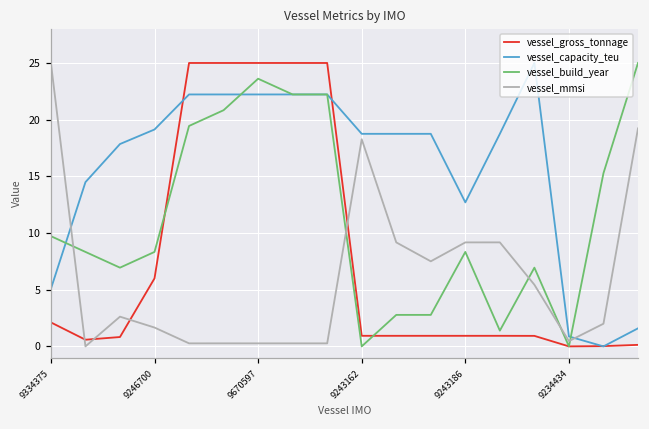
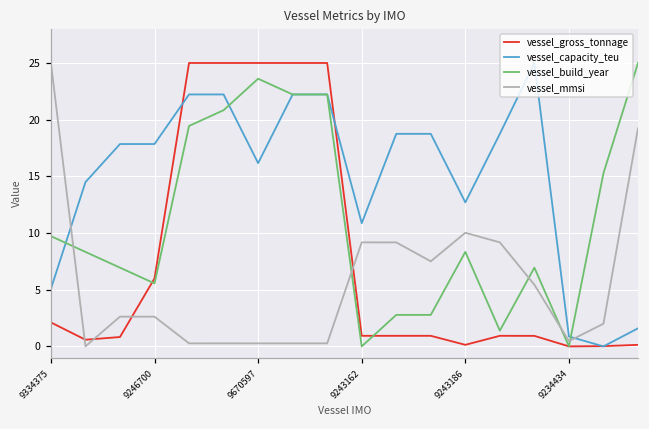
vessel_capacity_teu, 9246700: 19.1 -> 17.8
vessel_build_year, 9246700: 8.3 -> 5.6
vessel_mmsi, 9246700: 1.7 -> 2.6
vessel_capacity_teu, 9670597: 22.2 -> 16.2
vessel_capacity_teu, 9243162: 18.8 -> 10.9
vessel_mmsi, 9243162: 18.3 -> 9.2
vessel_gross_tonnage, 9243186: 0.9 -> 0.1
vessel_mmsi, 9243186: 9.2 -> 10.0
